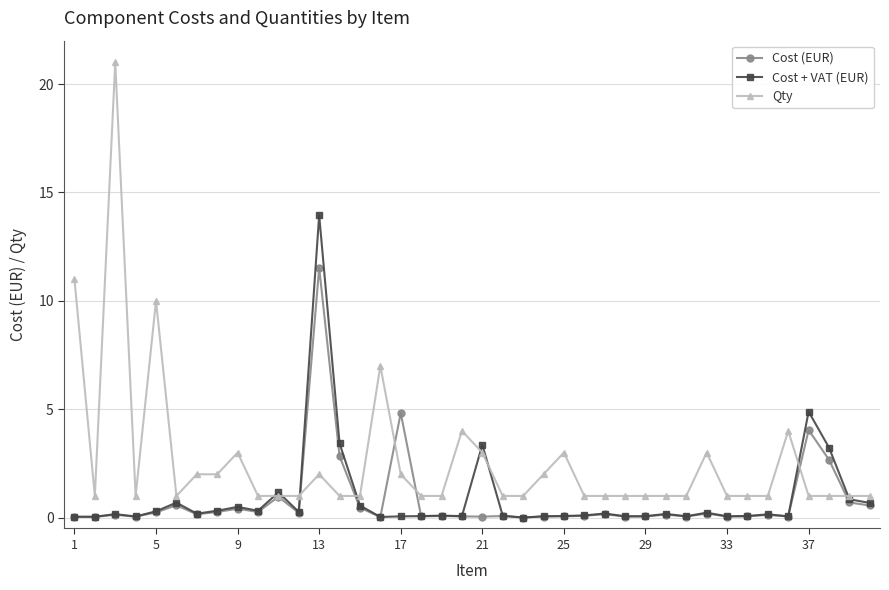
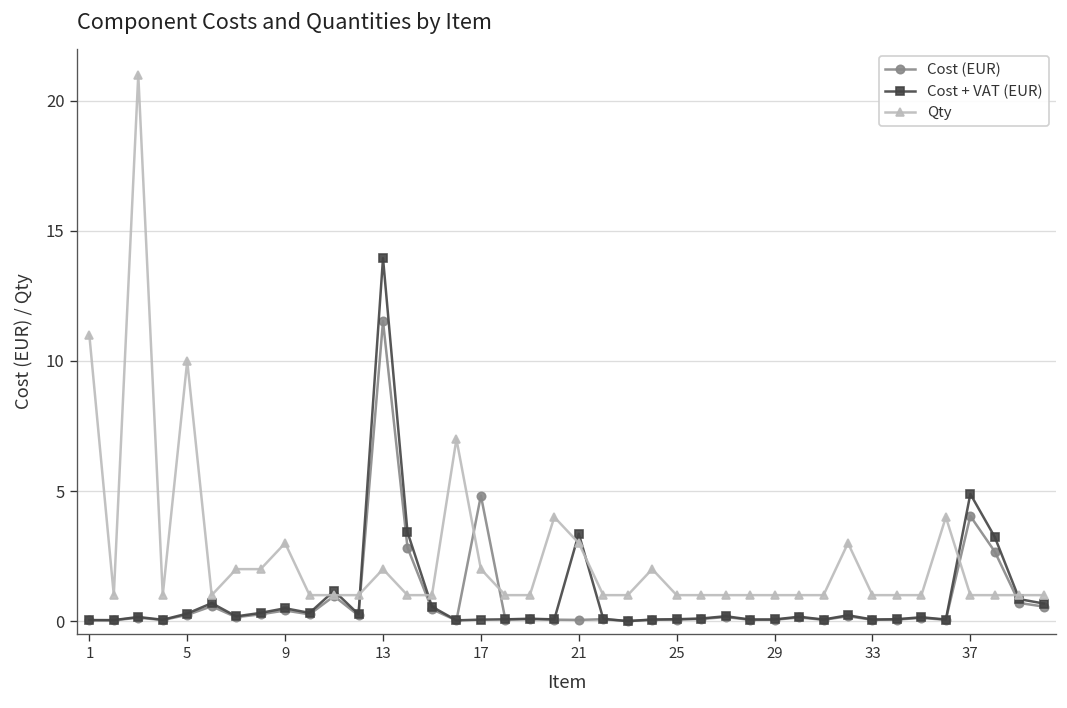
Qty, 25: 3 -> 1
